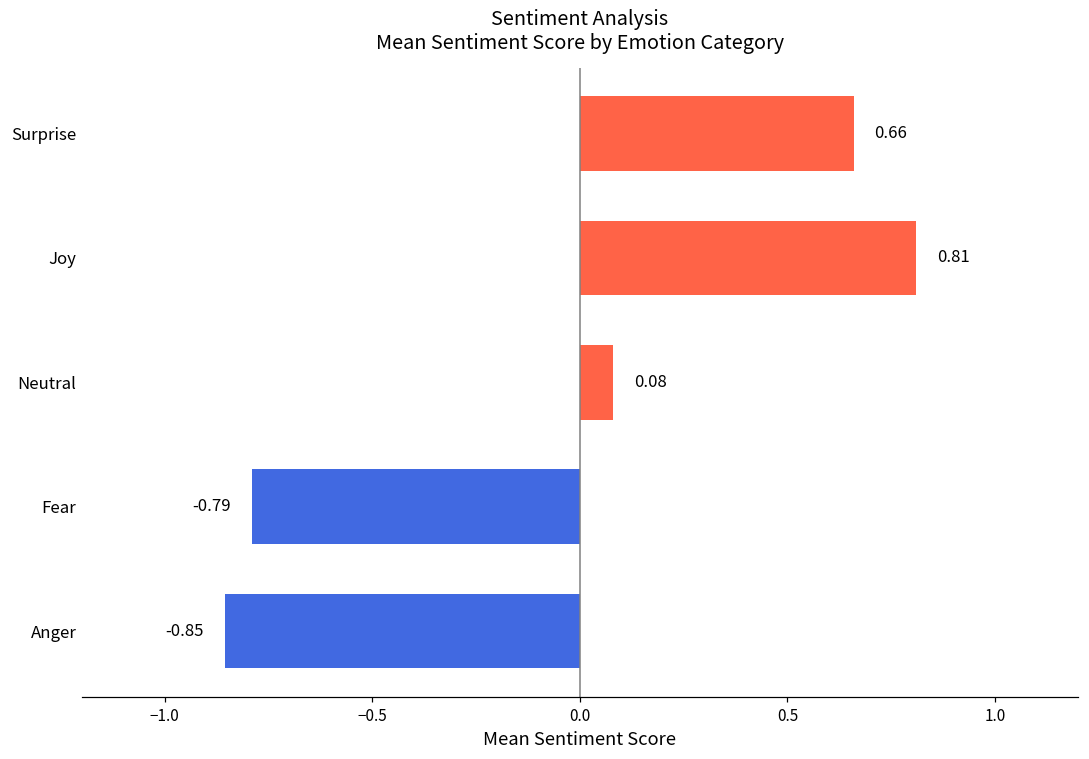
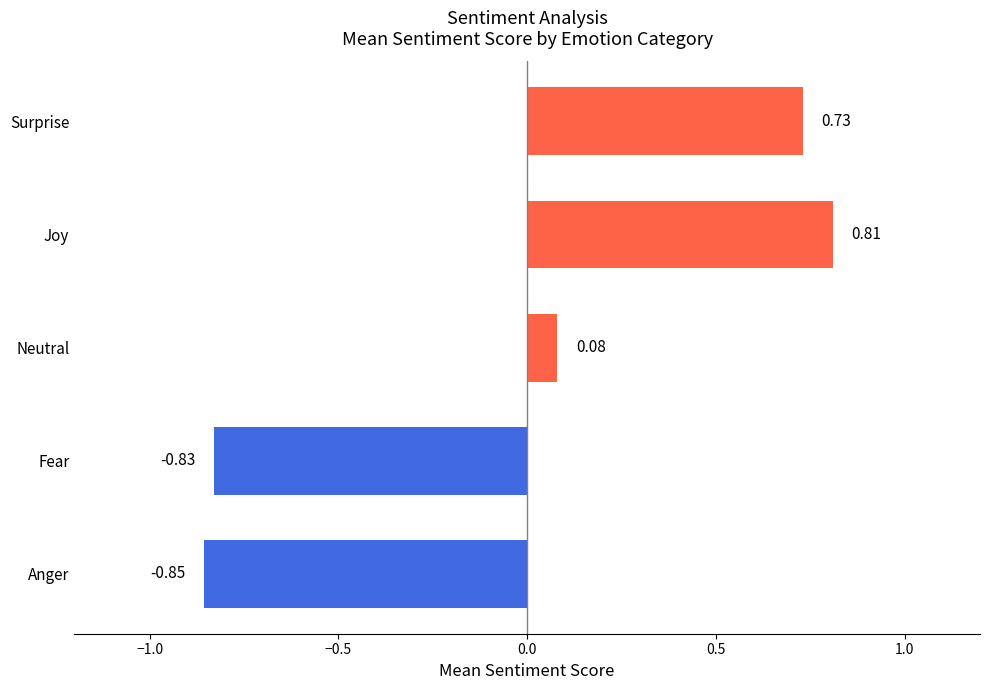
Surprise: 0.66 -> 0.73
Fear: -0.79 -> -0.83
